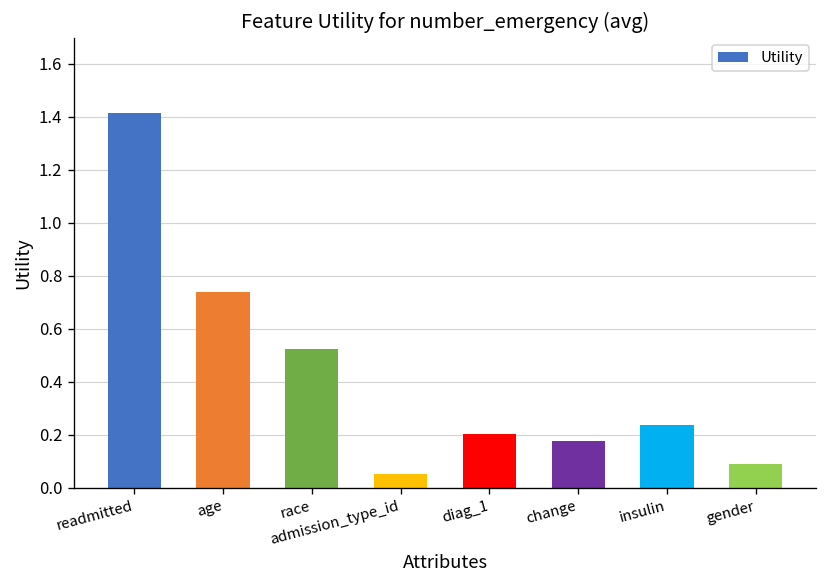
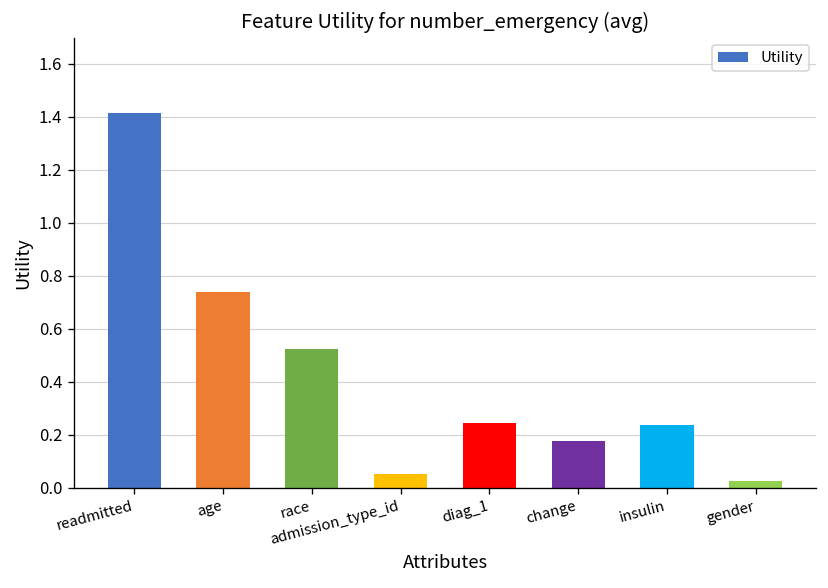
diag_1: 0.20 -> 0.25
gender: 0.09 -> 0.03
